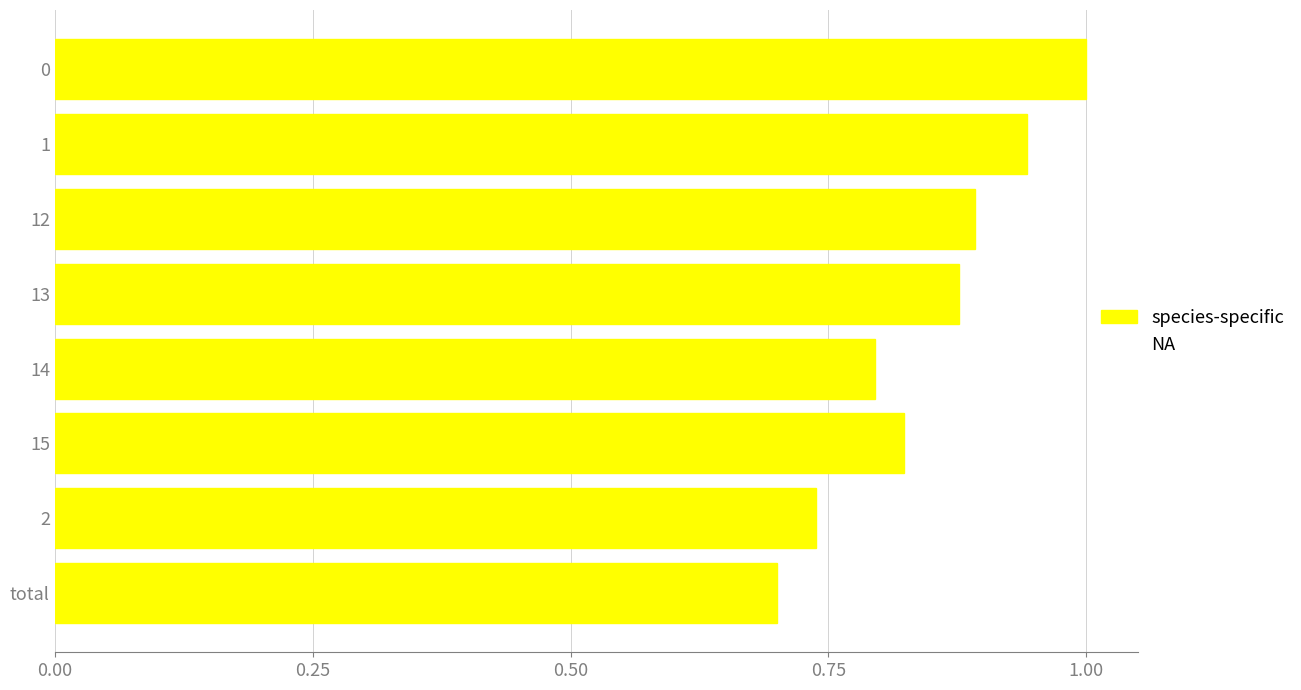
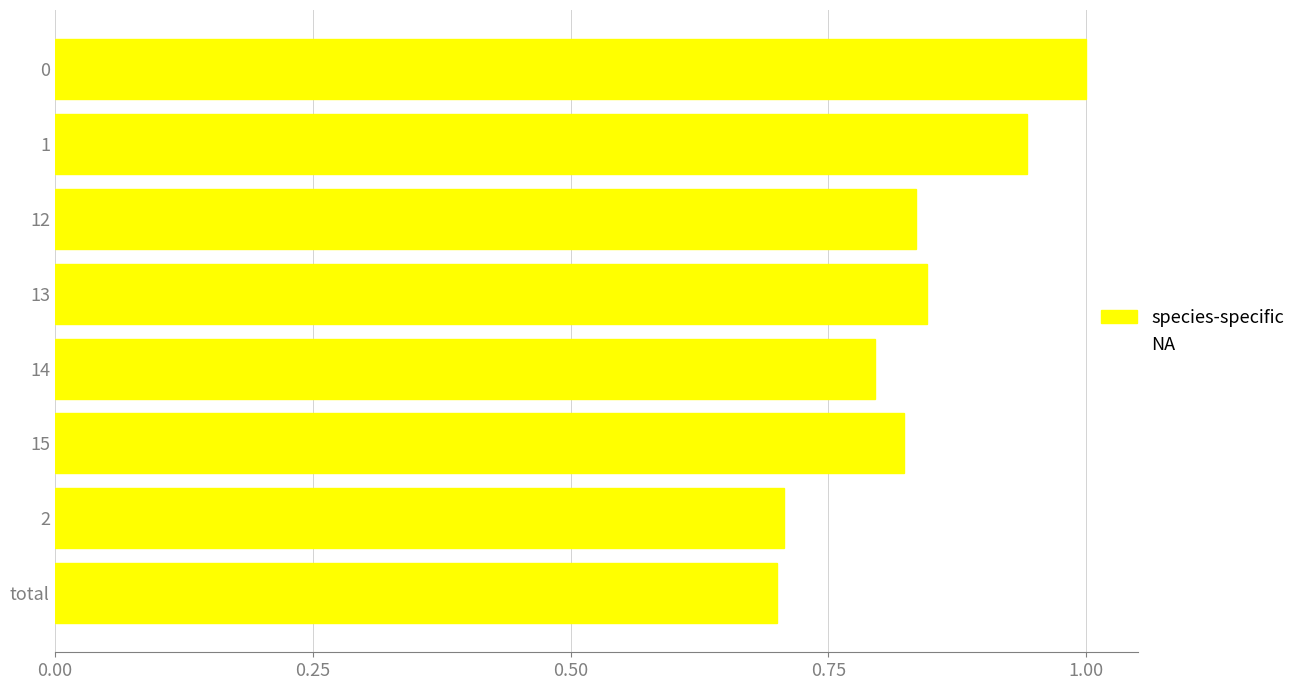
12: 0.892 -> 0.835
13: 0.876 -> 0.846
2: 0.738 -> 0.707
